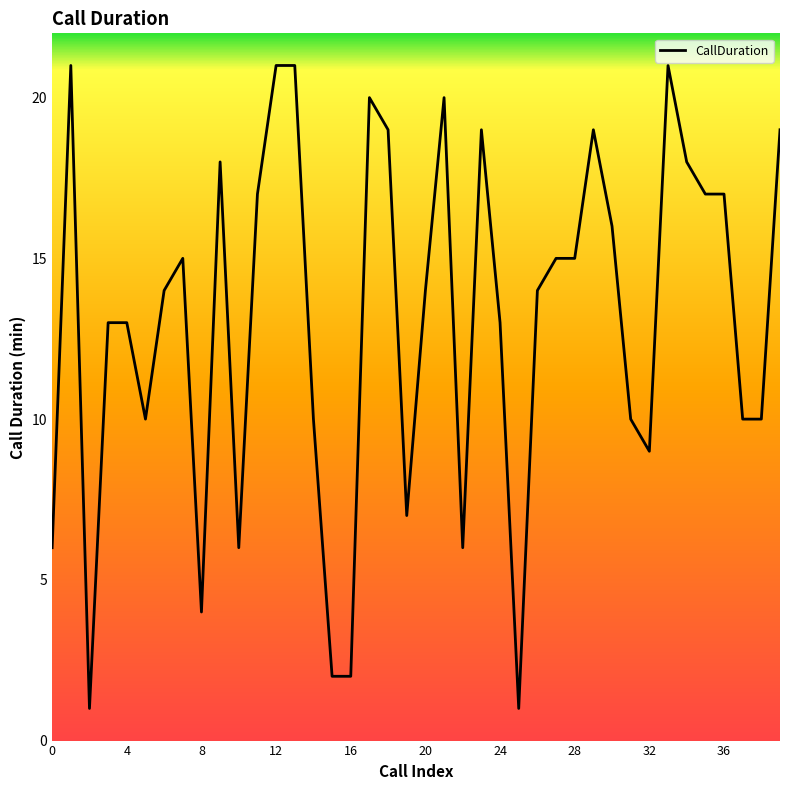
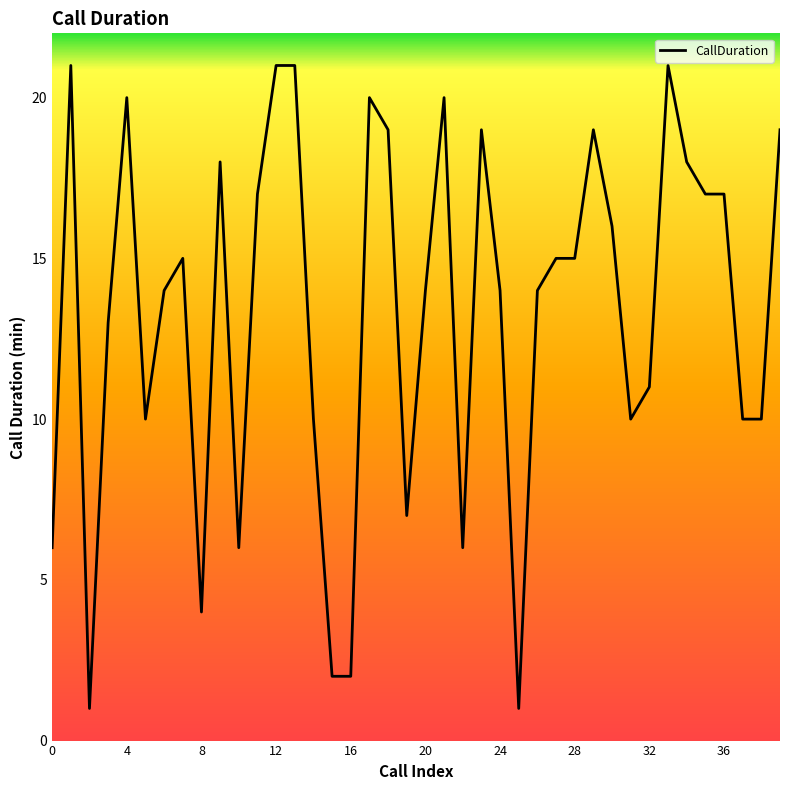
4: 13 -> 20
24: 13 -> 14
32: 9 -> 11
